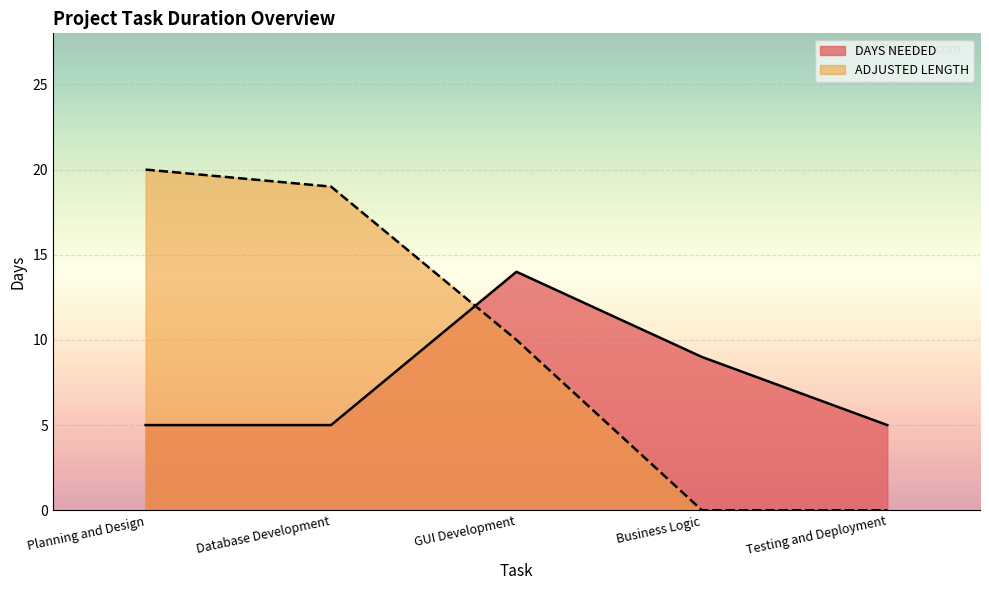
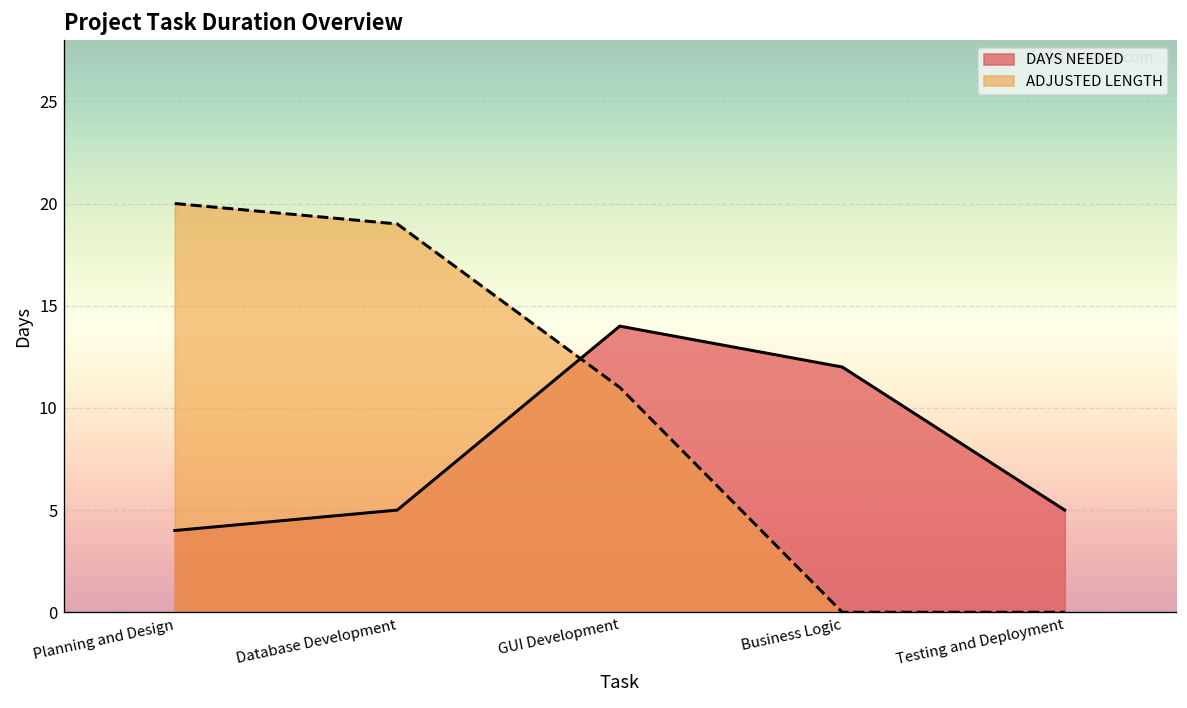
DAYS NEEDED, Planning and Design: 5 -> 4
ADJUSTED LENGTH, GUI Development: 10 -> 11
DAYS NEEDED, Business Logic: 9 -> 12
